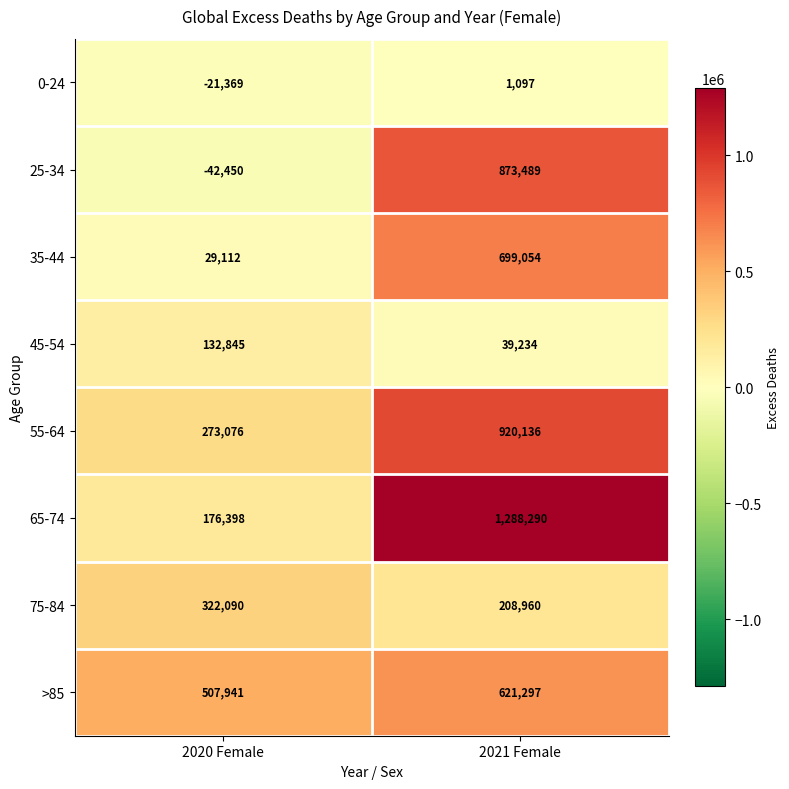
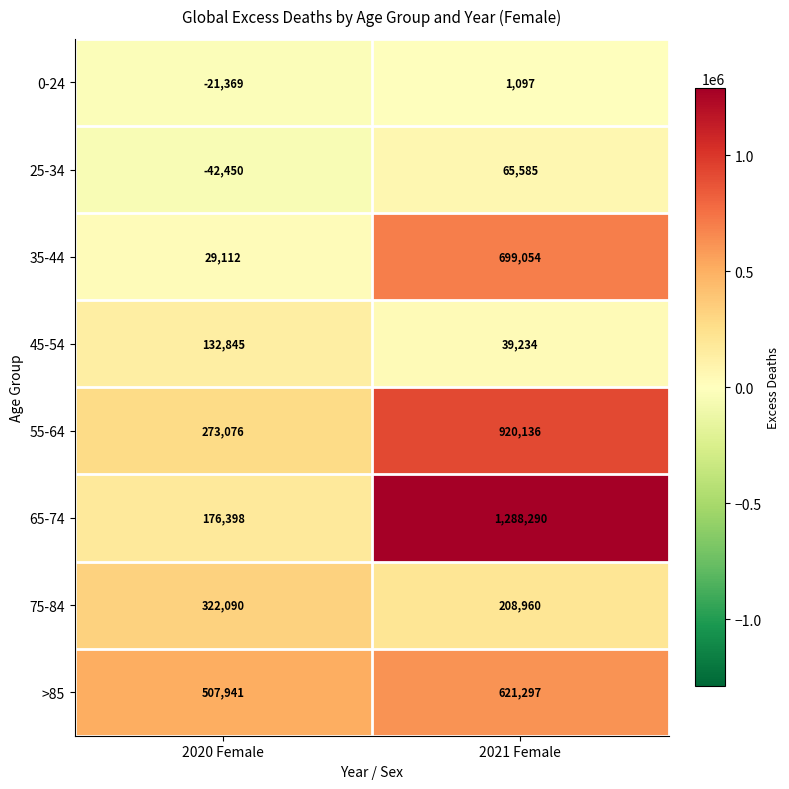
25-34, 2021 Female: 873,489 -> 65,585
